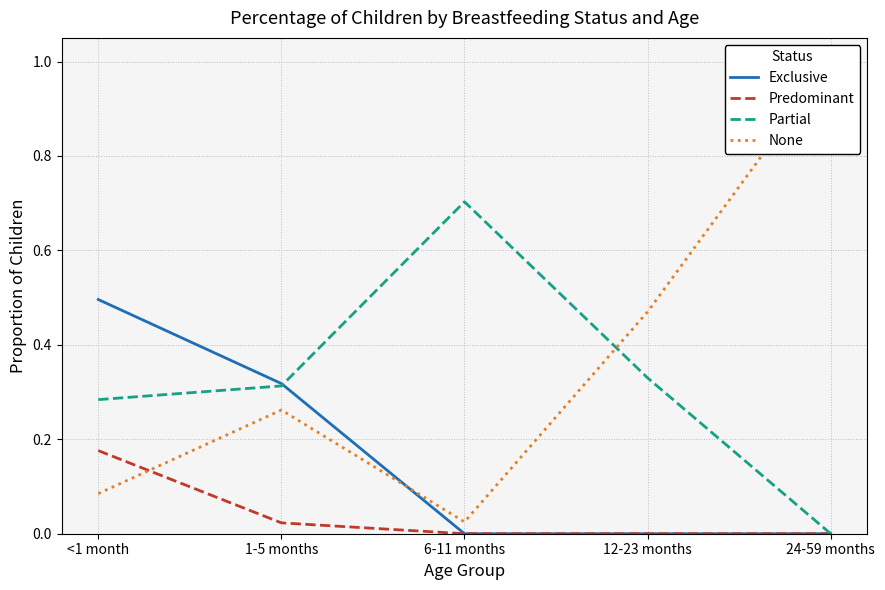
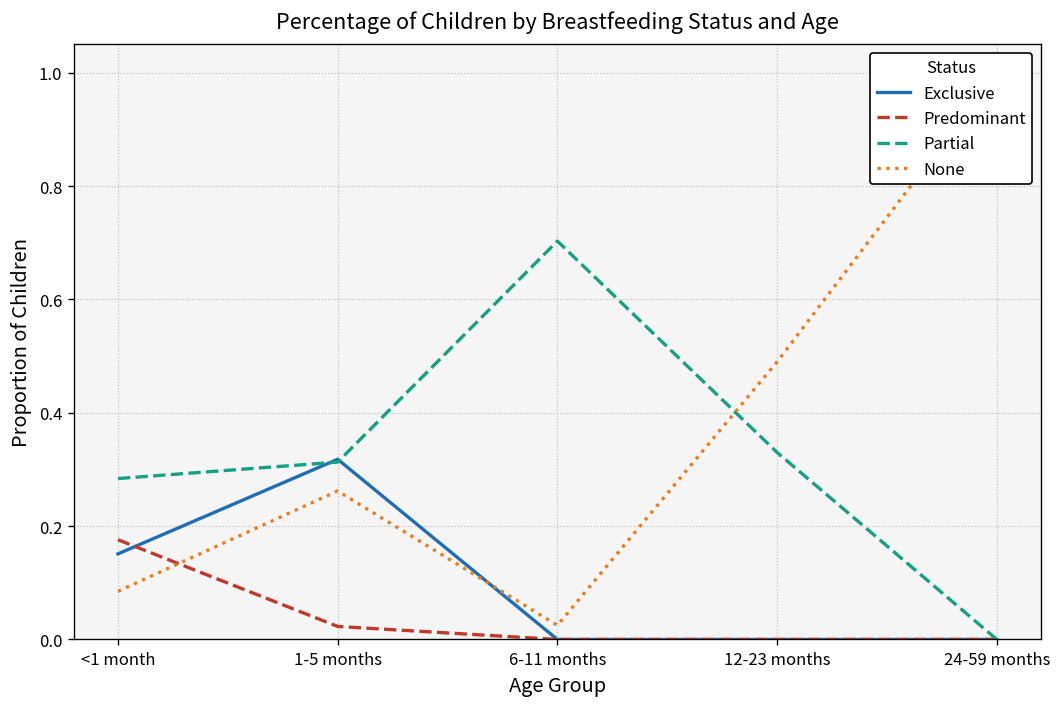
Exclusive, <1 month: 0.50 -> 0.15
None, 12-23 months: 0.47 -> 0.49
